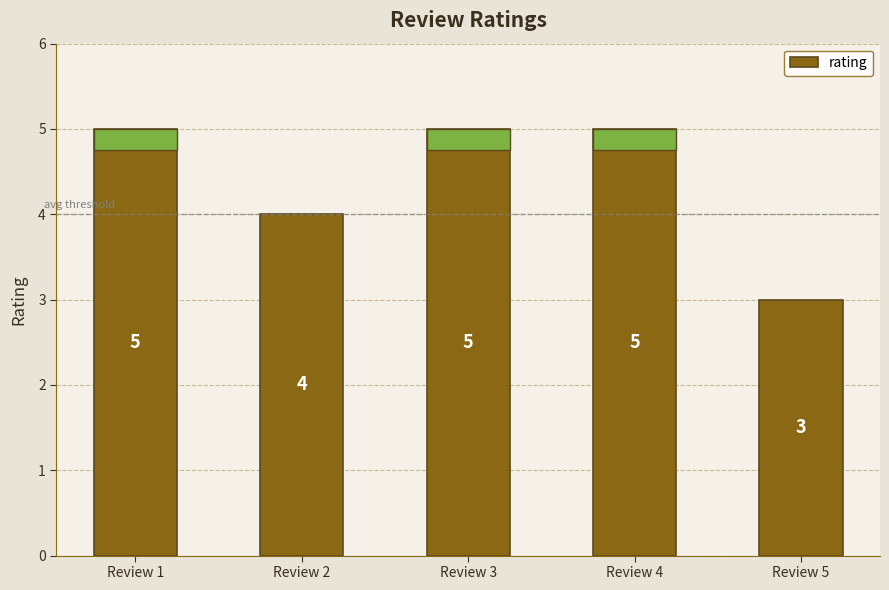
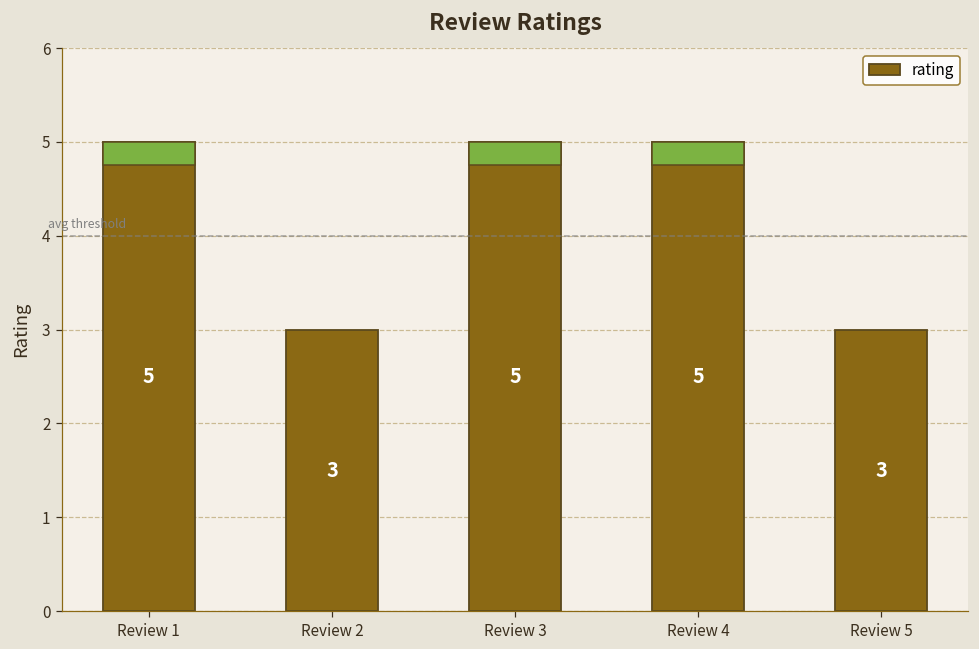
rating, Review 2: 4 -> 3
